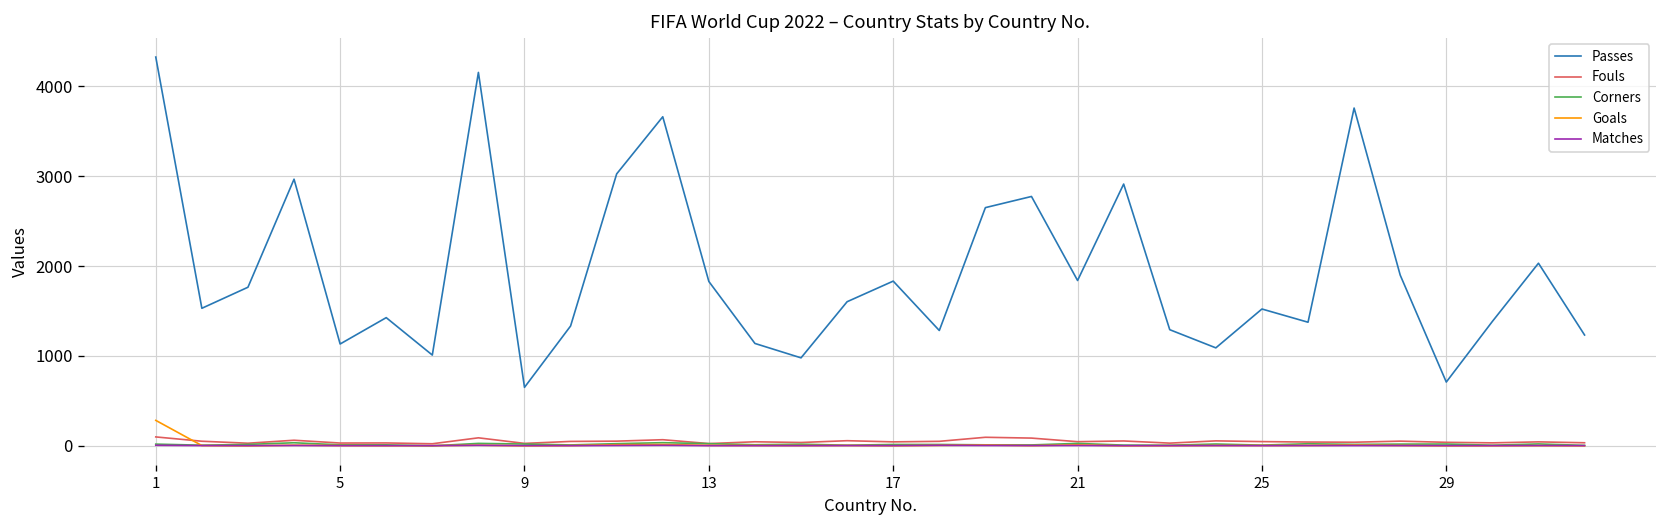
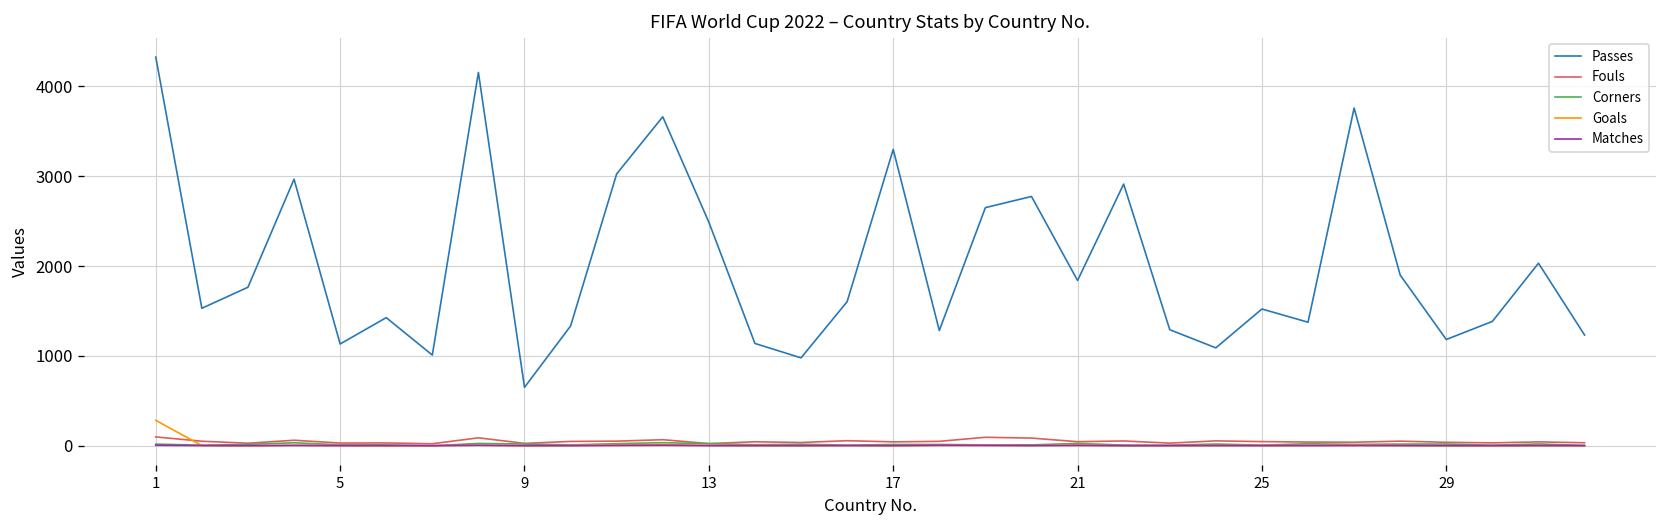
Passes, 13: 1800 -> 2500
Passes, 17: 1800 -> 3300
Passes, 29: 700 -> 1200
